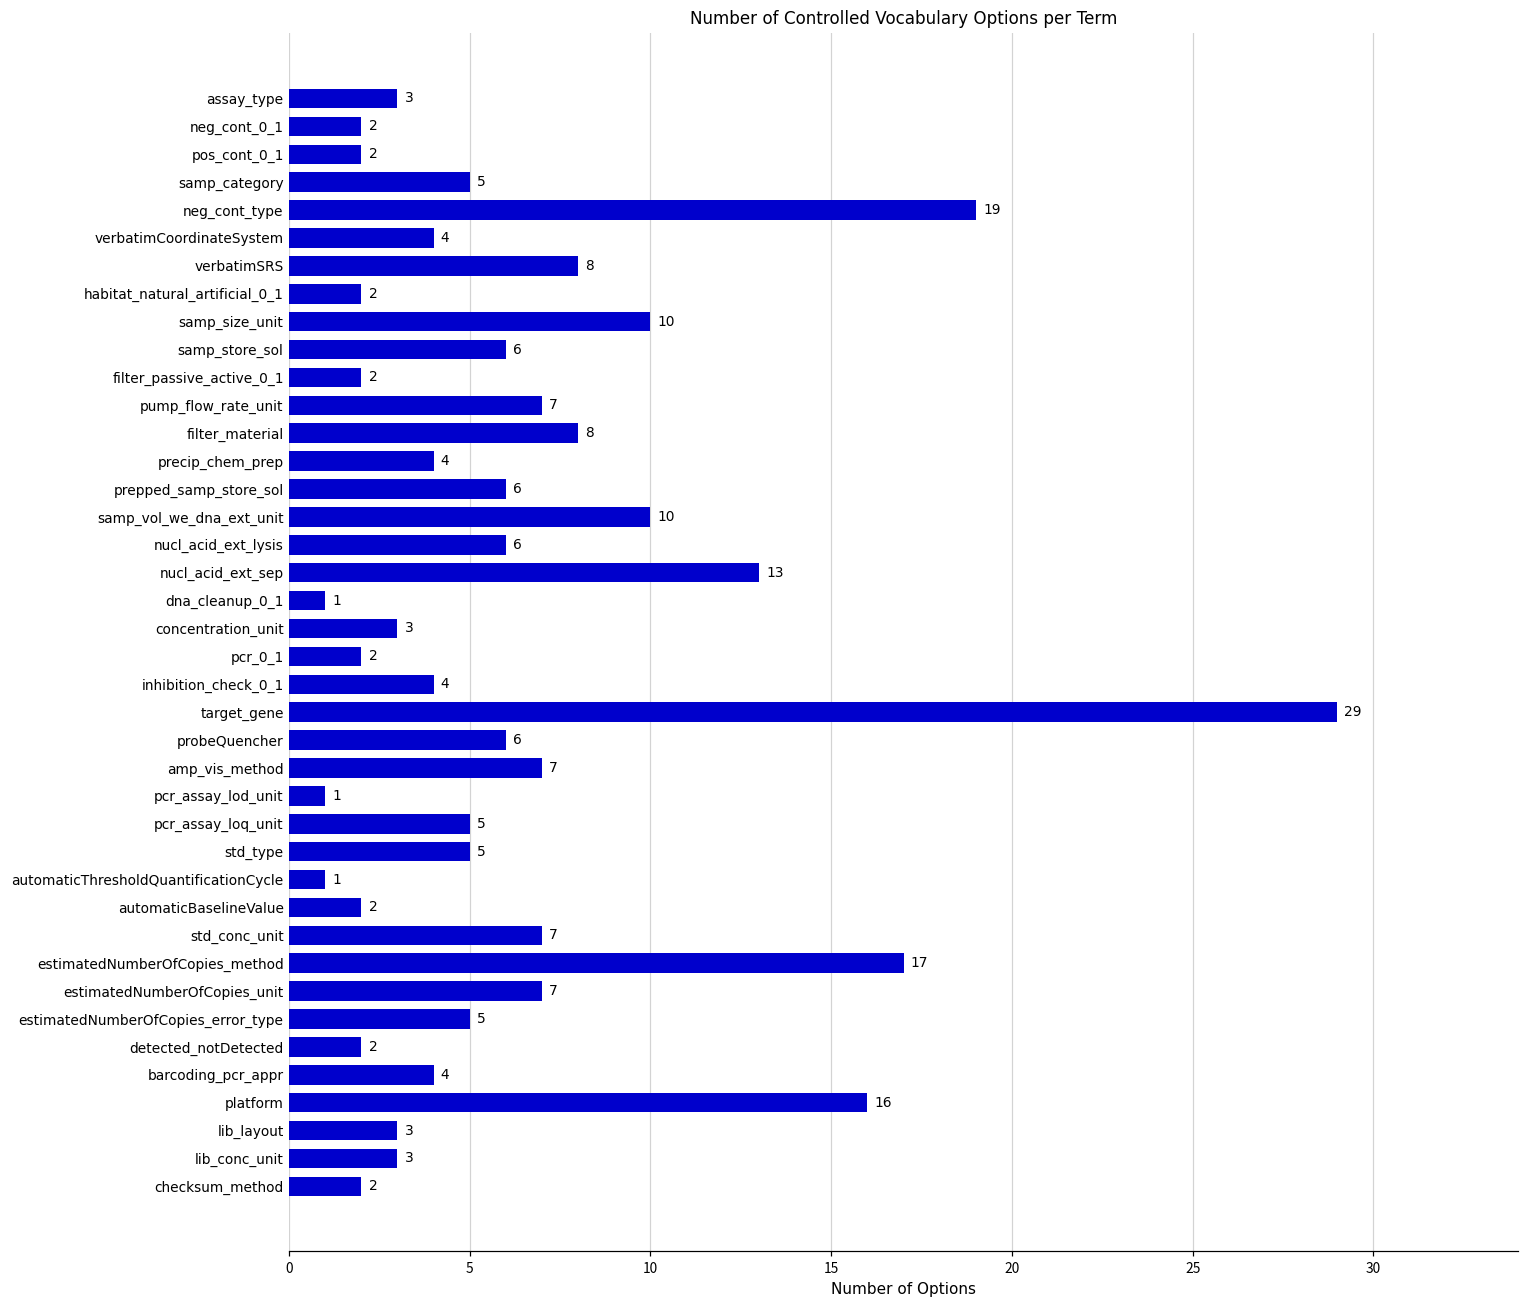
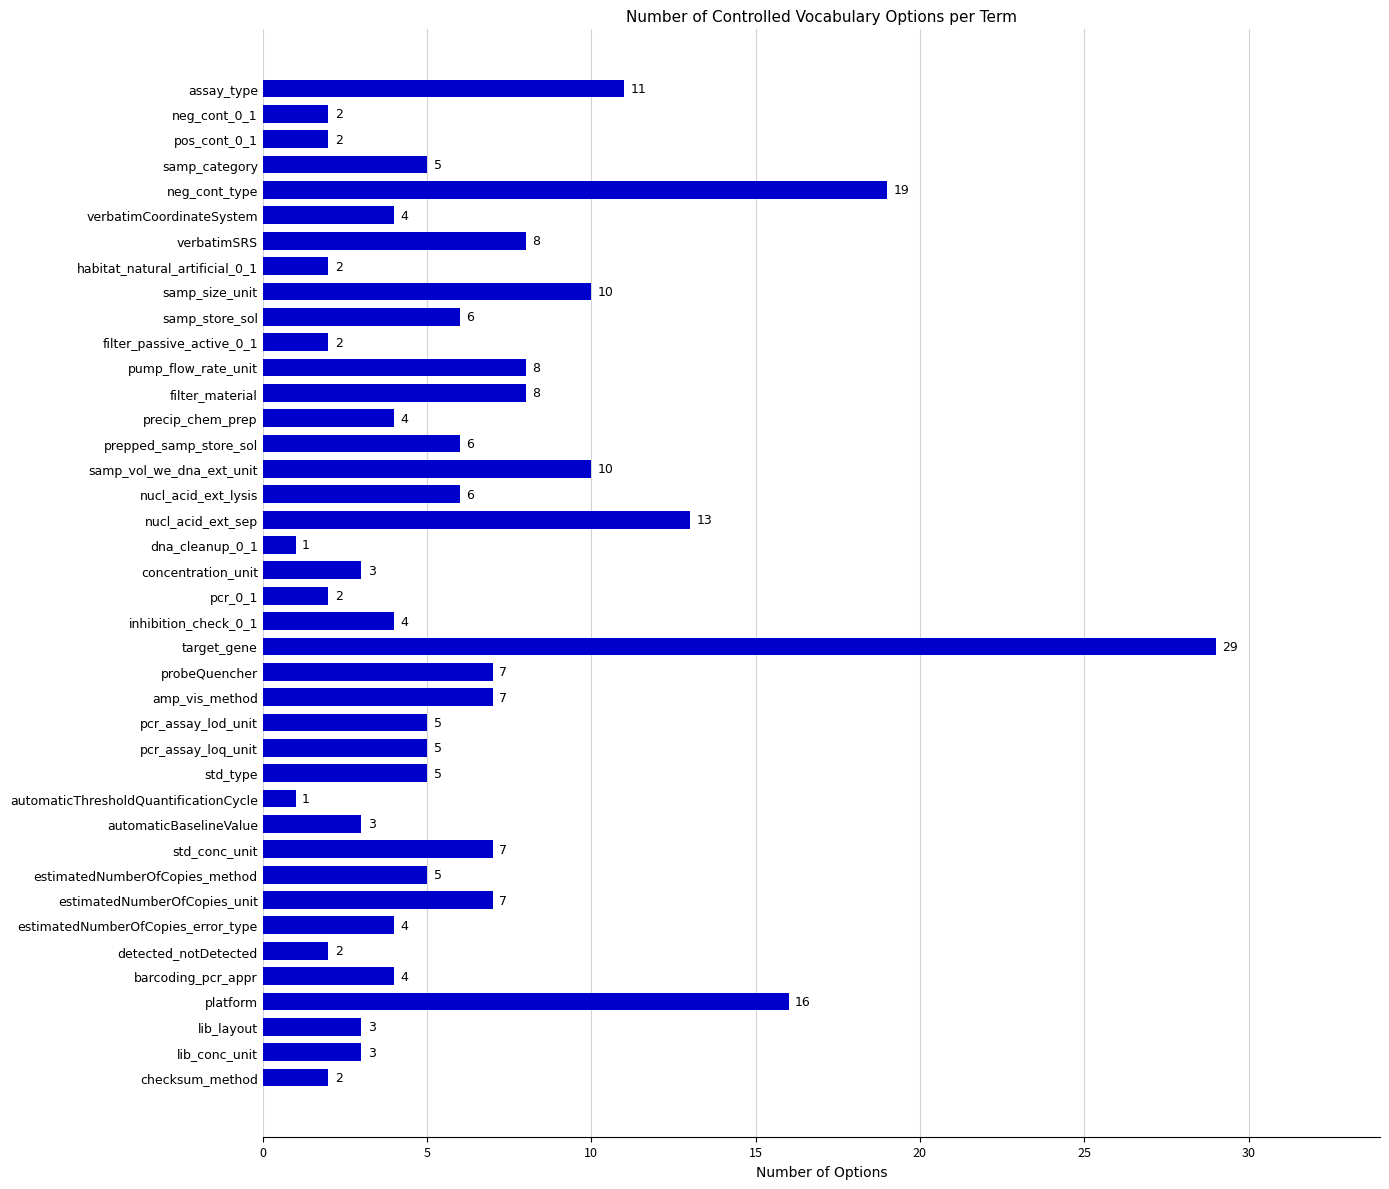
assay_type: 3 -> 11
pump_flow_rate_unit: 7 -> 8
probeQuencher: 6 -> 7
pcr_assay_lod_unit: 1 -> 5
automaticBaselineValue: 2 -> 3
estimatedNumberOfCopies_method: 17 -> 5
estimatedNumberOfCopies_error_type: 5 -> 4
